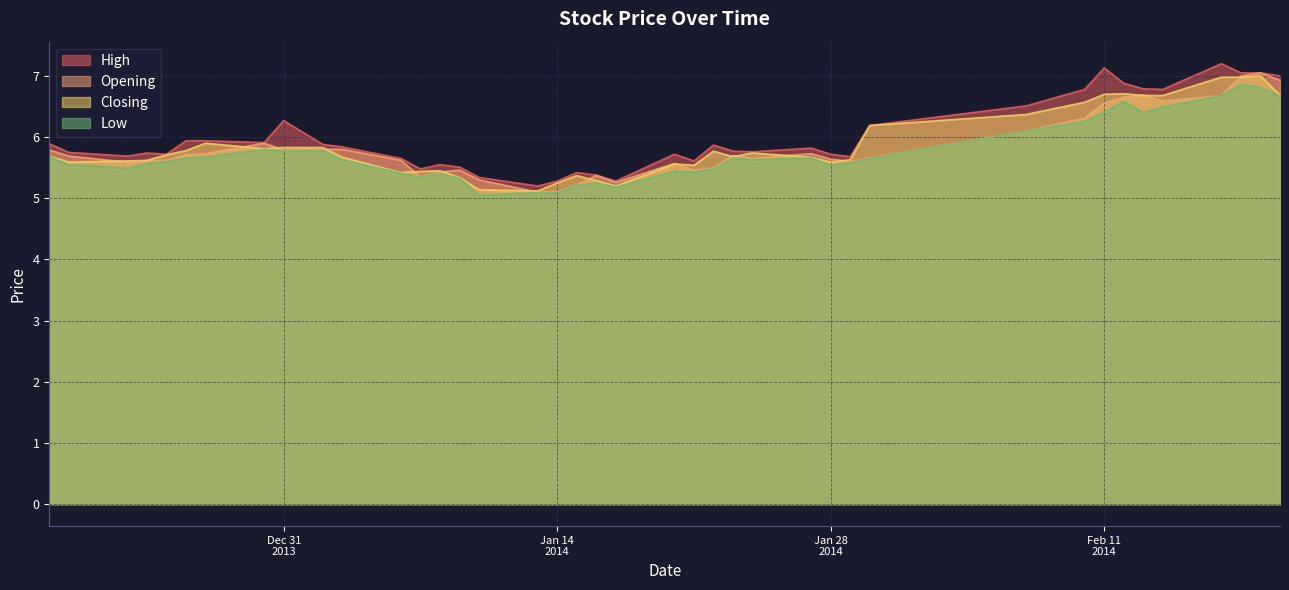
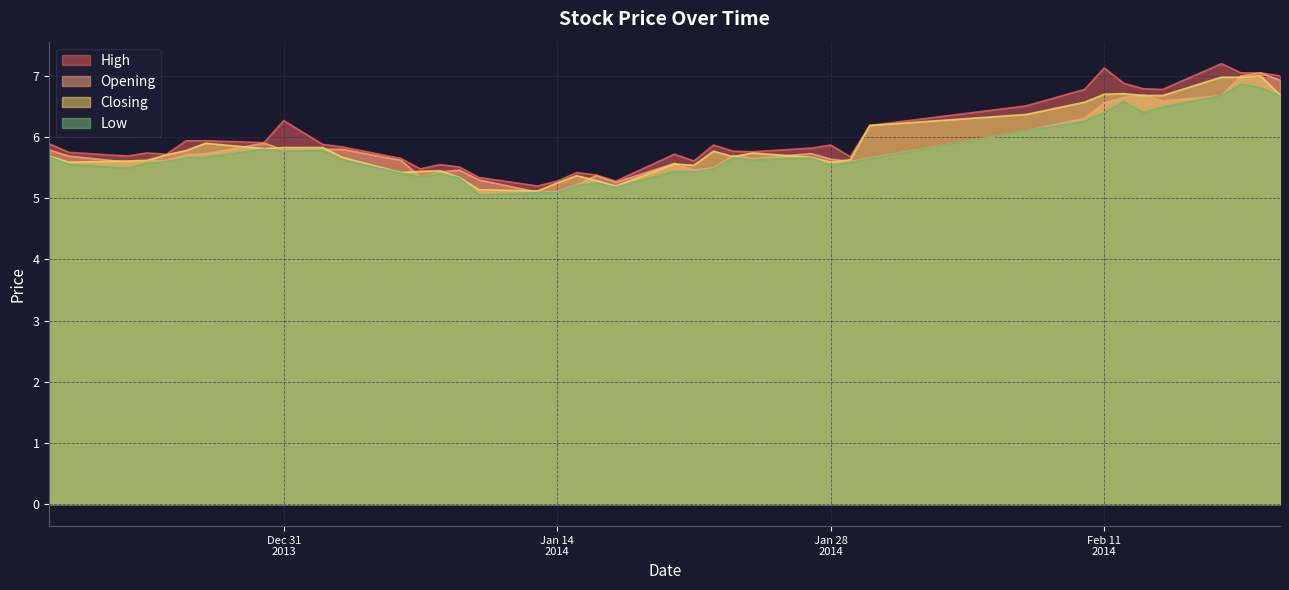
High, Jan 28 2014: 5.7 -> 5.9
